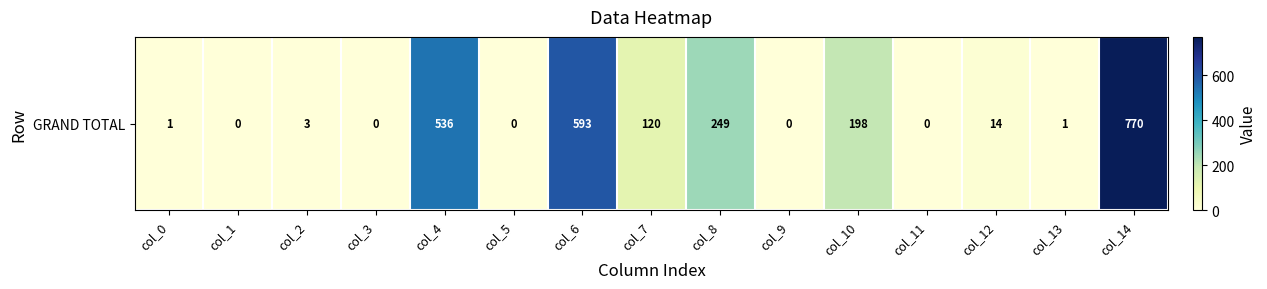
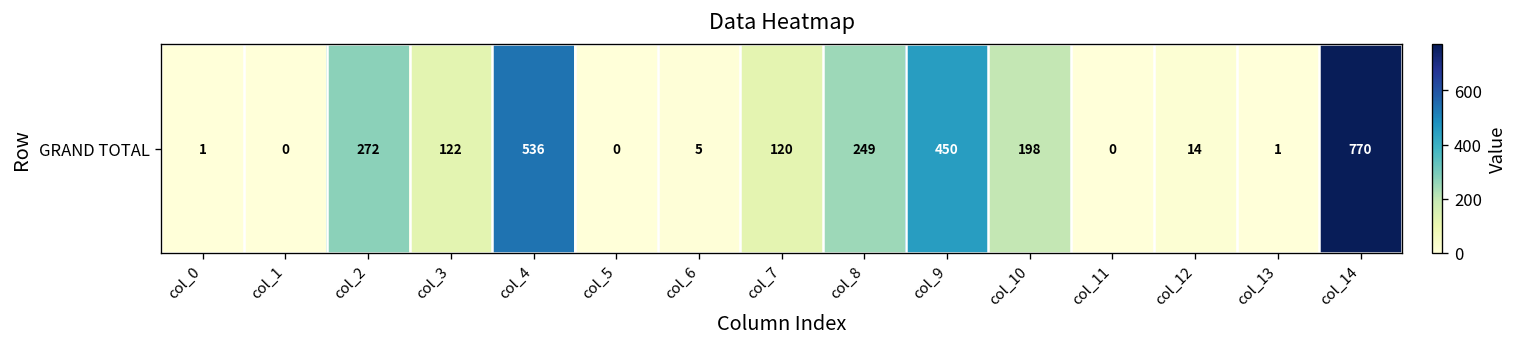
GRAND TOTAL, col_2: 3 -> 272
GRAND TOTAL, col_3: 0 -> 122
GRAND TOTAL, col_6: 593 -> 5
GRAND TOTAL, col_9: 0 -> 450
